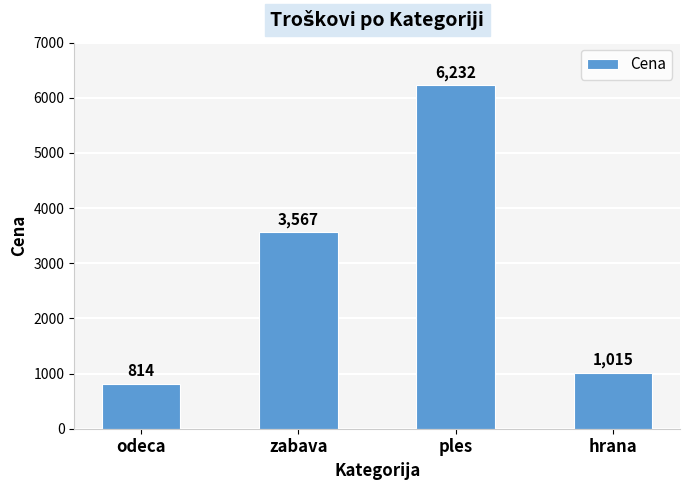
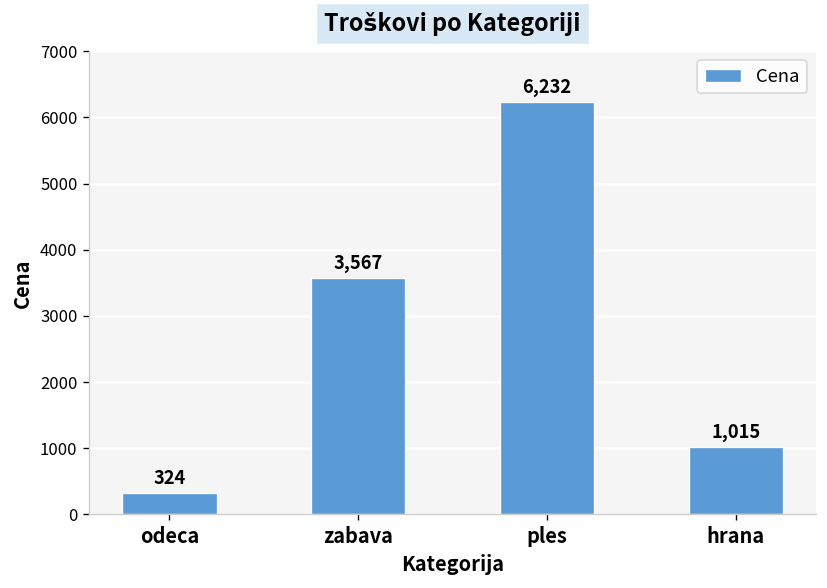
odeca: 814 -> 324
